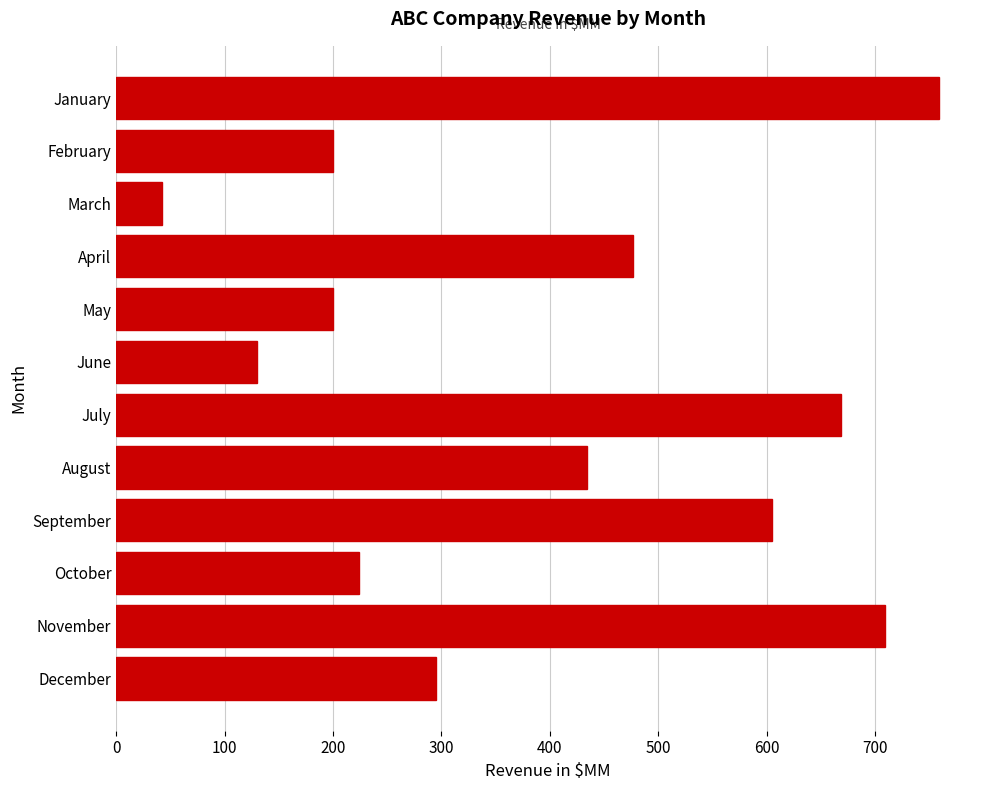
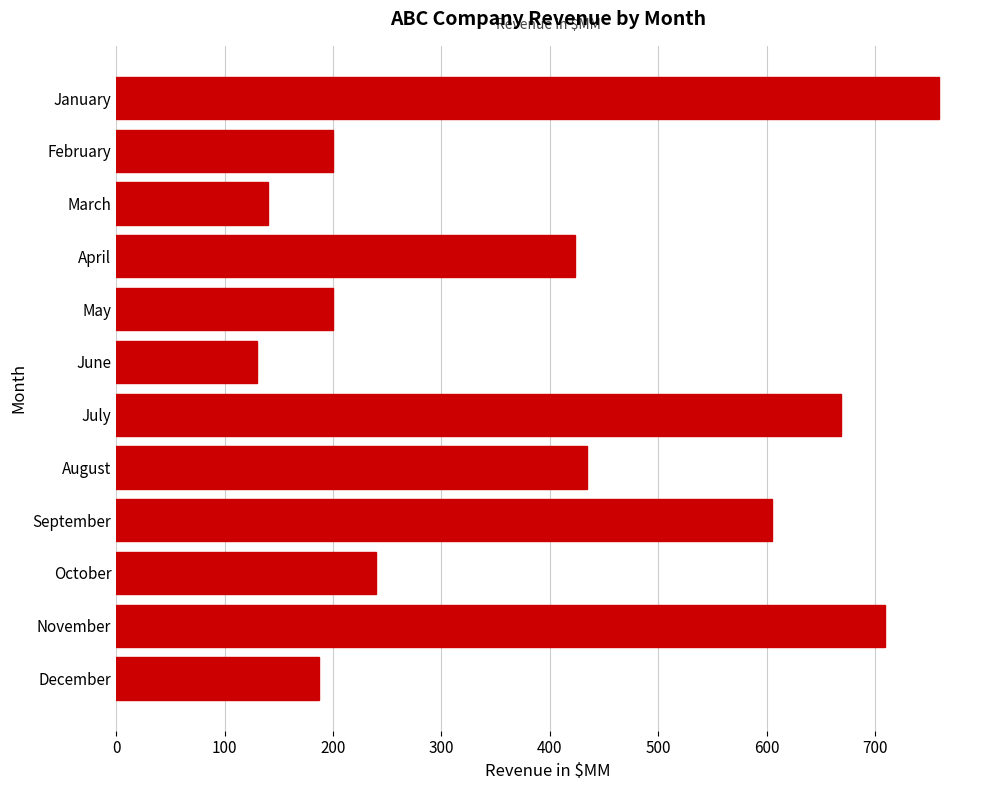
March: 42 -> 140
April: 477 -> 423
October: 224 -> 240
December: 295 -> 187
